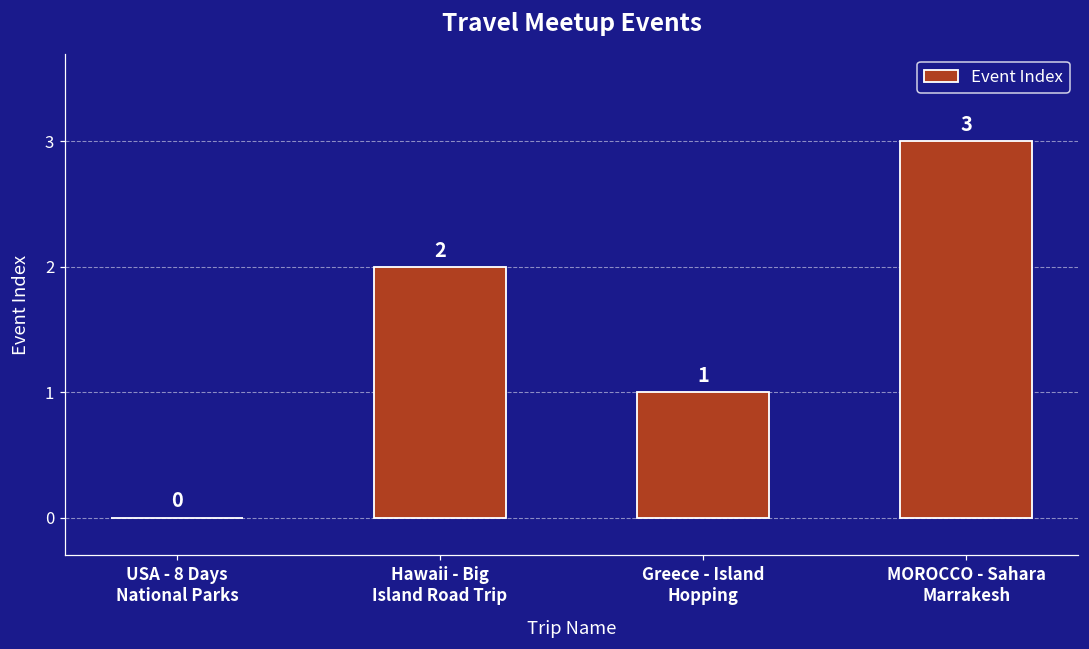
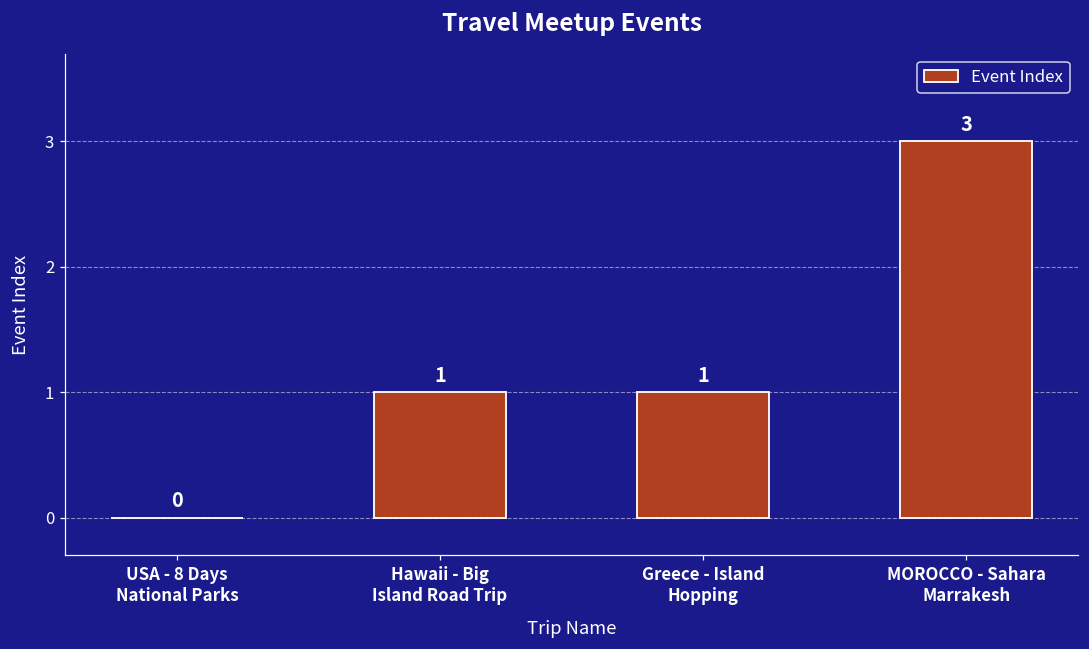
Hawaii - Big Island Road Trip: 2 -> 1
